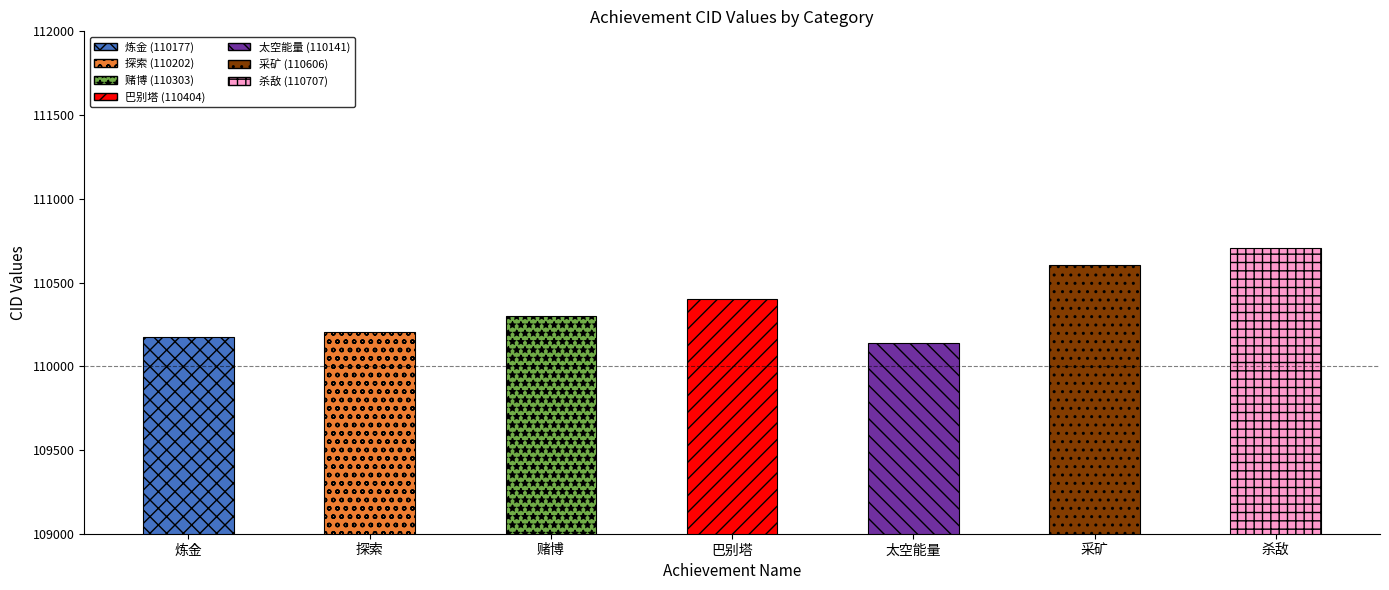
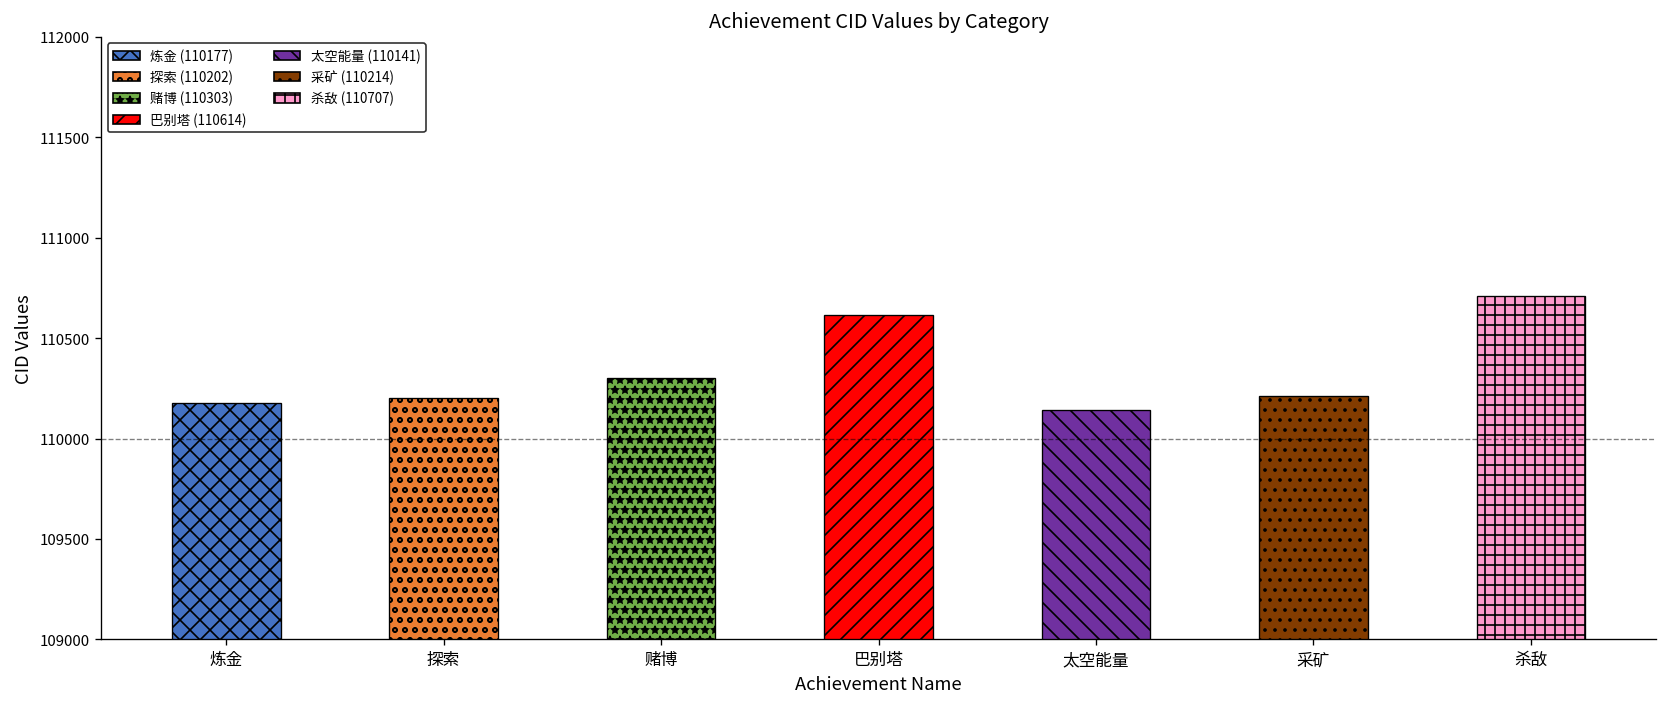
巴别塔: 110400 -> 110610
采矿: 110610 -> 110210
